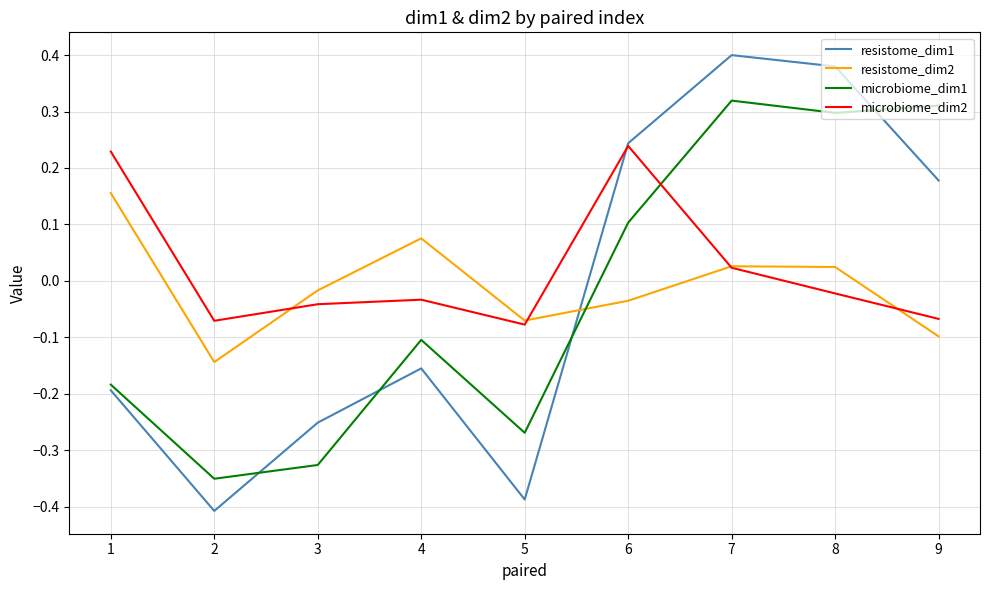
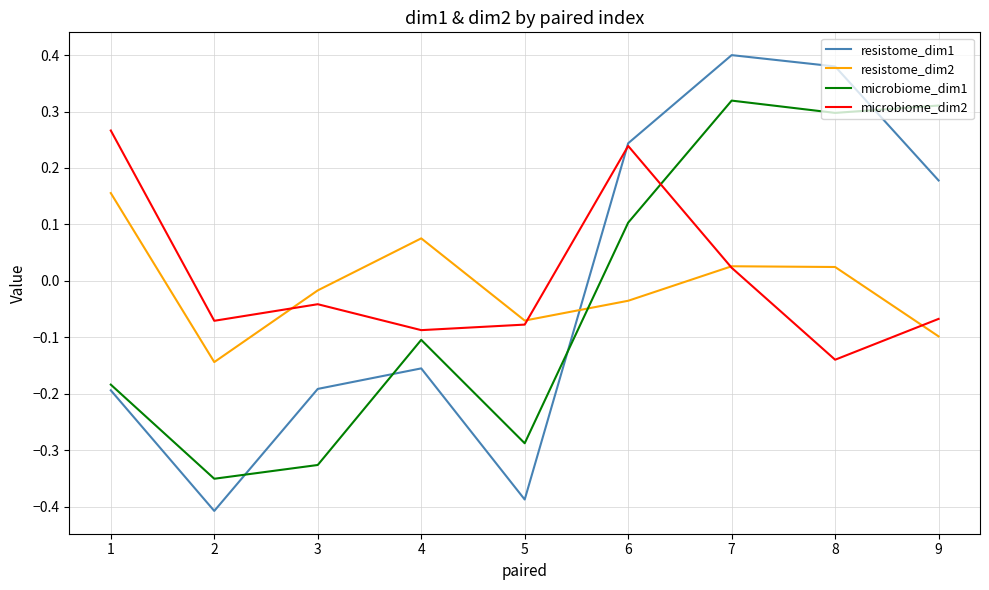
microbiome_dim2, 1: 0.23 -> 0.27
resistome_dim1, 3: -0.25 -> -0.19
microbiome_dim2, 4: -0.03 -> -0.09
microbiome_dim1, 5: -0.27 -> -0.29
microbiome_dim2, 8: -0.02 -> -0.14
